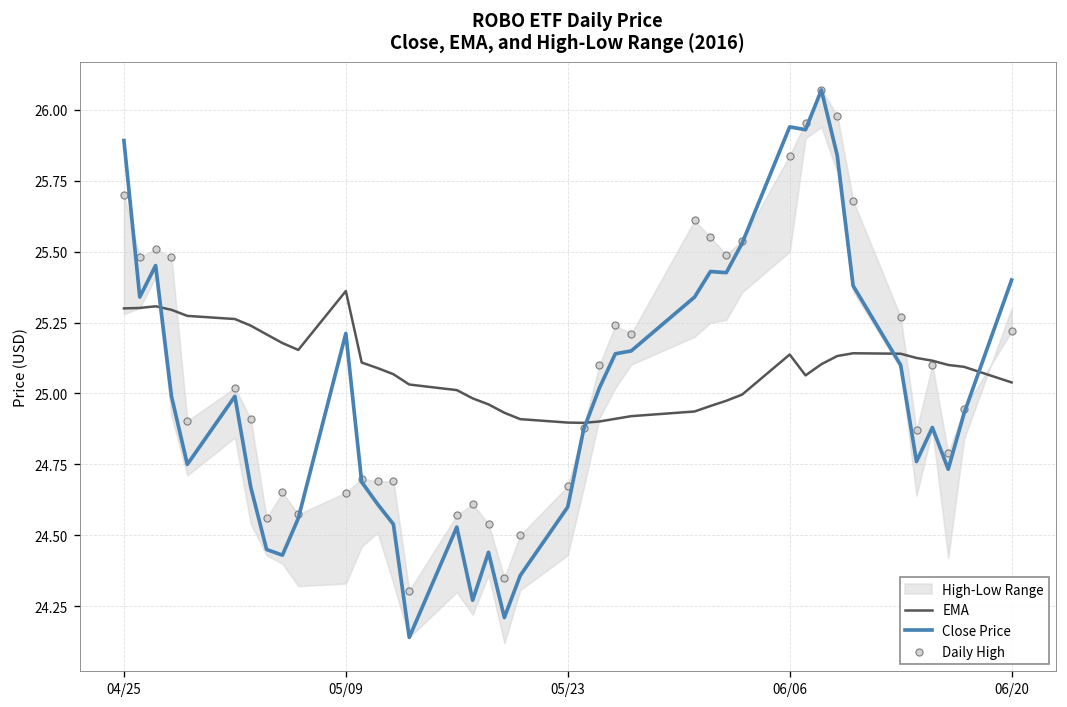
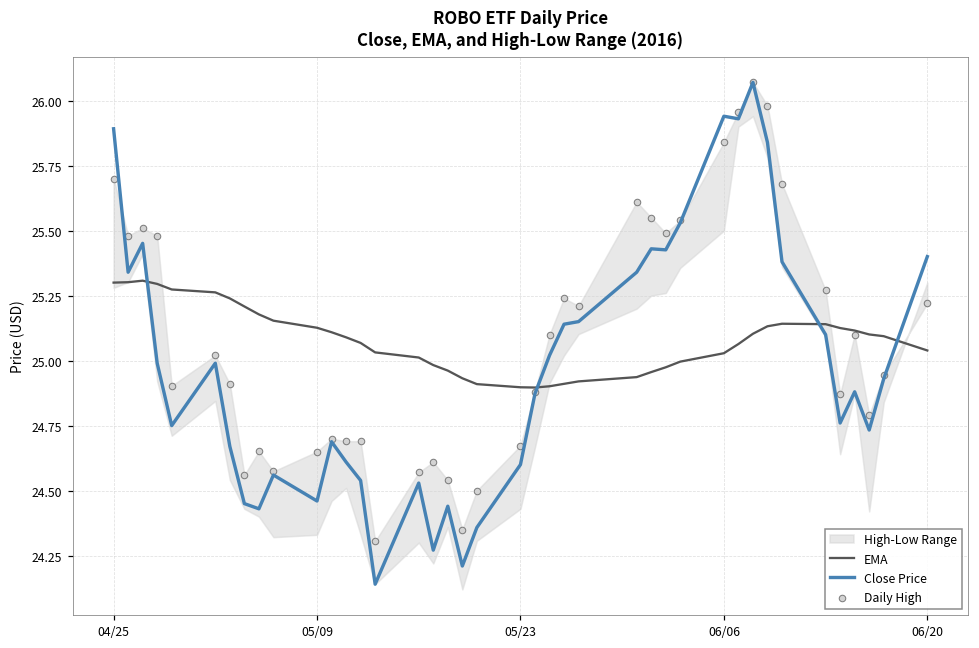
EMA, 05/09: 25.36 -> 25.13
Close Price, 05/09: 25.21 -> 24.46
EMA, 06/06: 25.14 -> 25.03
